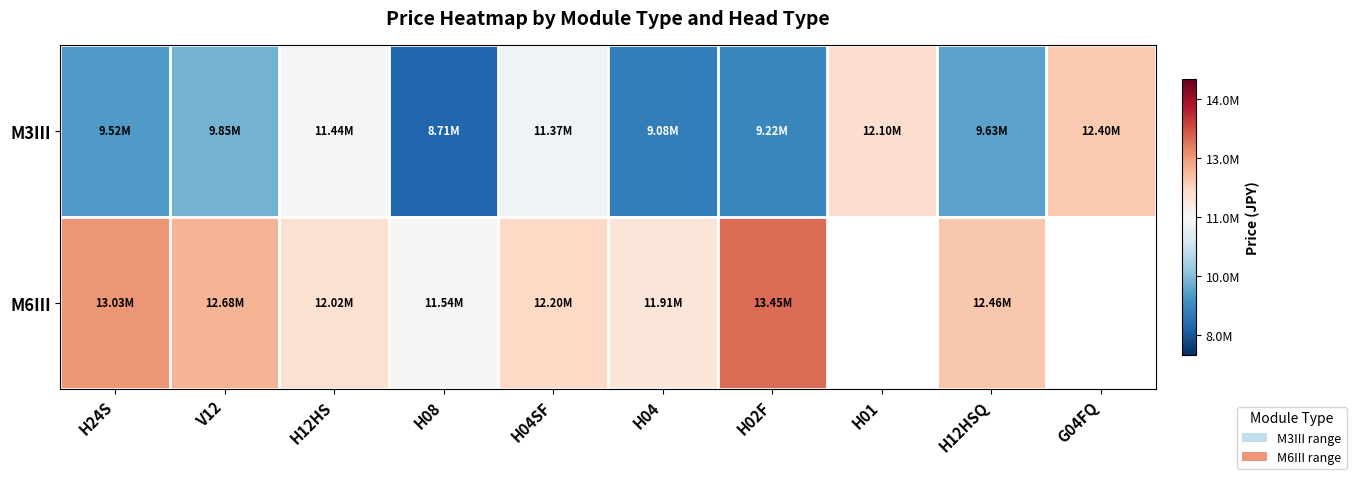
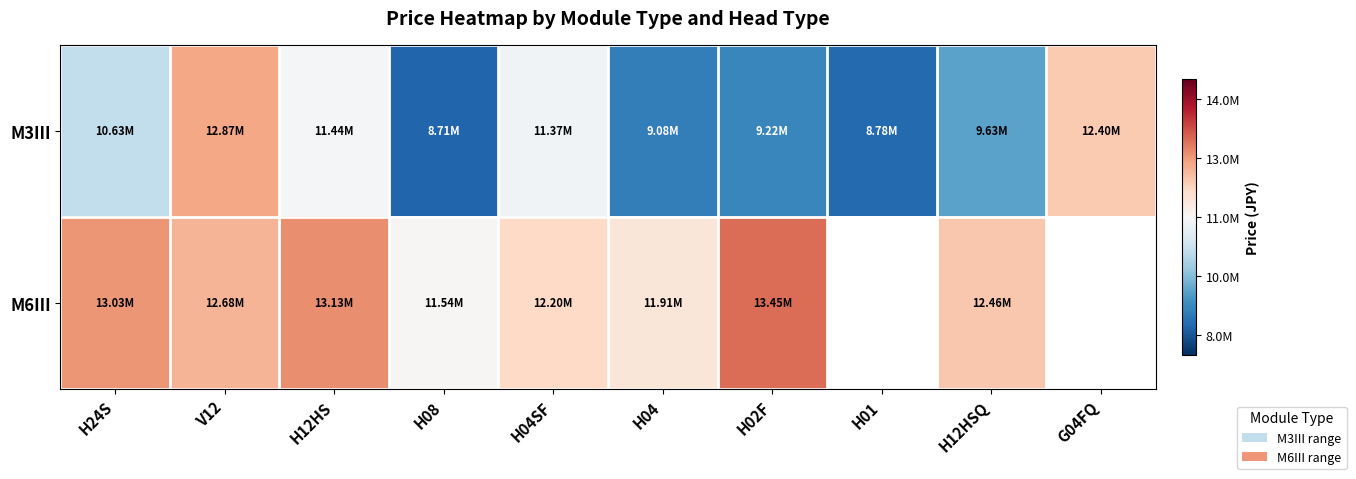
M3III, H24S: 9.52M -> 10.63M
M3III, V12: 9.85M -> 12.87M
M3III, H01: 12.10M -> 8.78M
M6III, H12HS: 12.02M -> 13.13M
